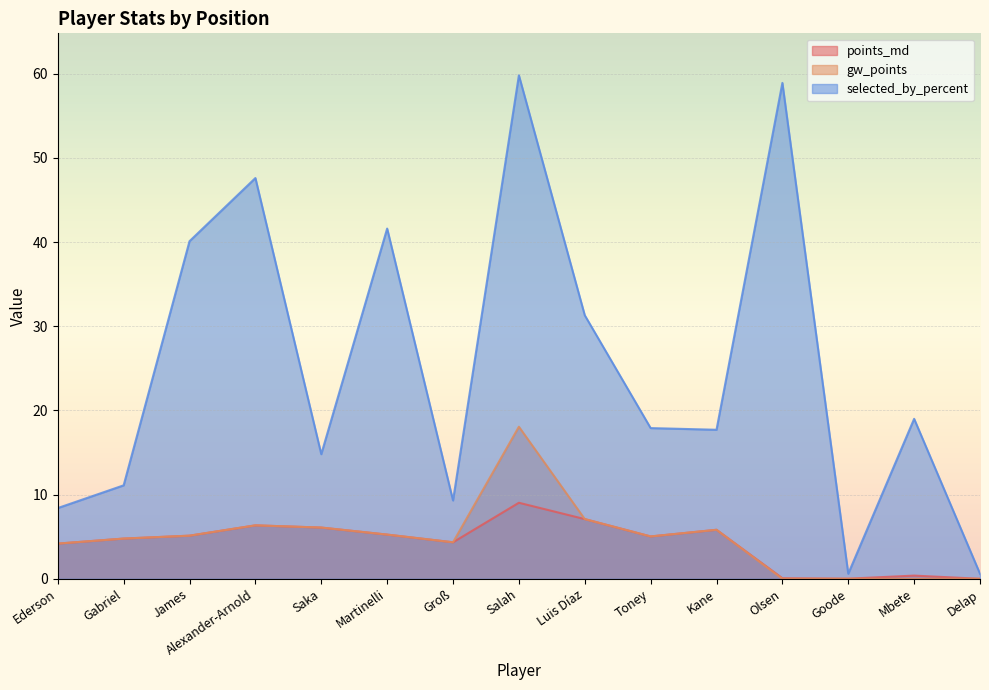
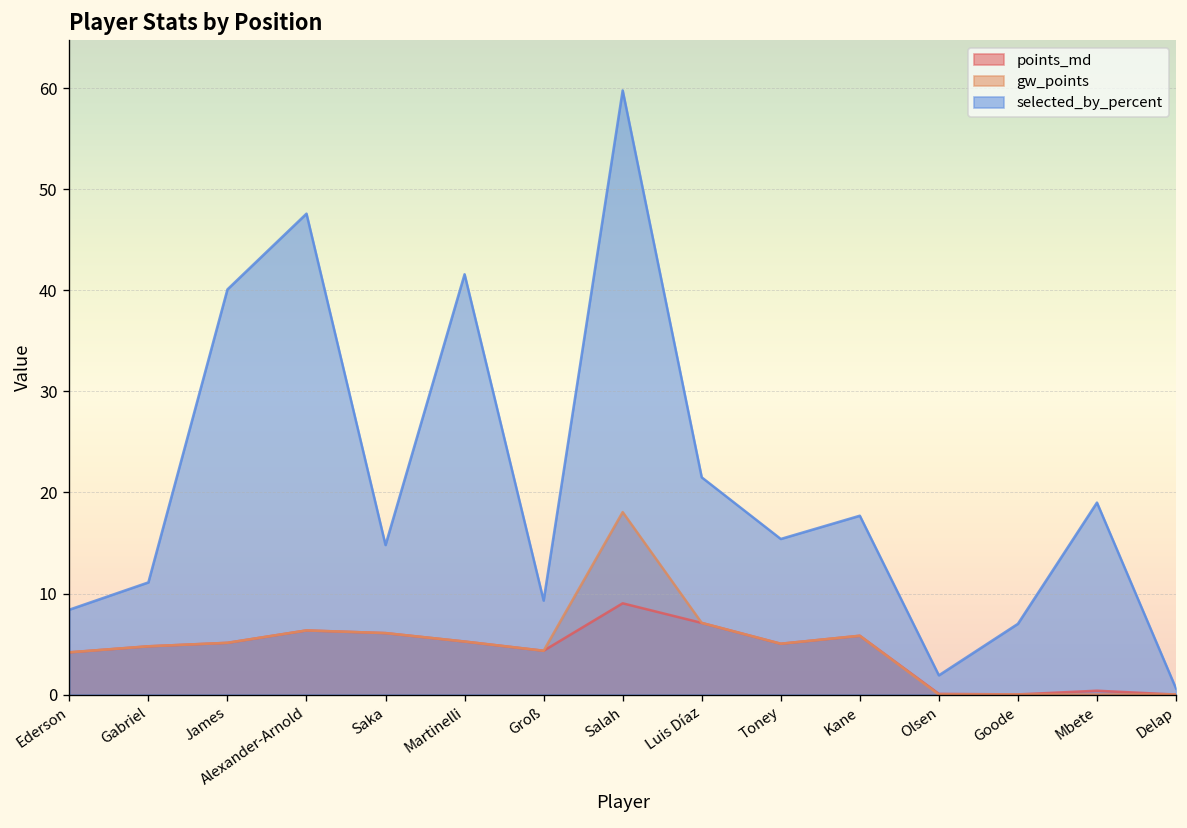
selected_by_percent, Luis Díaz: 31 -> 22
selected_by_percent, Toney: 18 -> 15
selected_by_percent, Olsen: 59 -> 2
selected_by_percent, Goode: 1 -> 7
